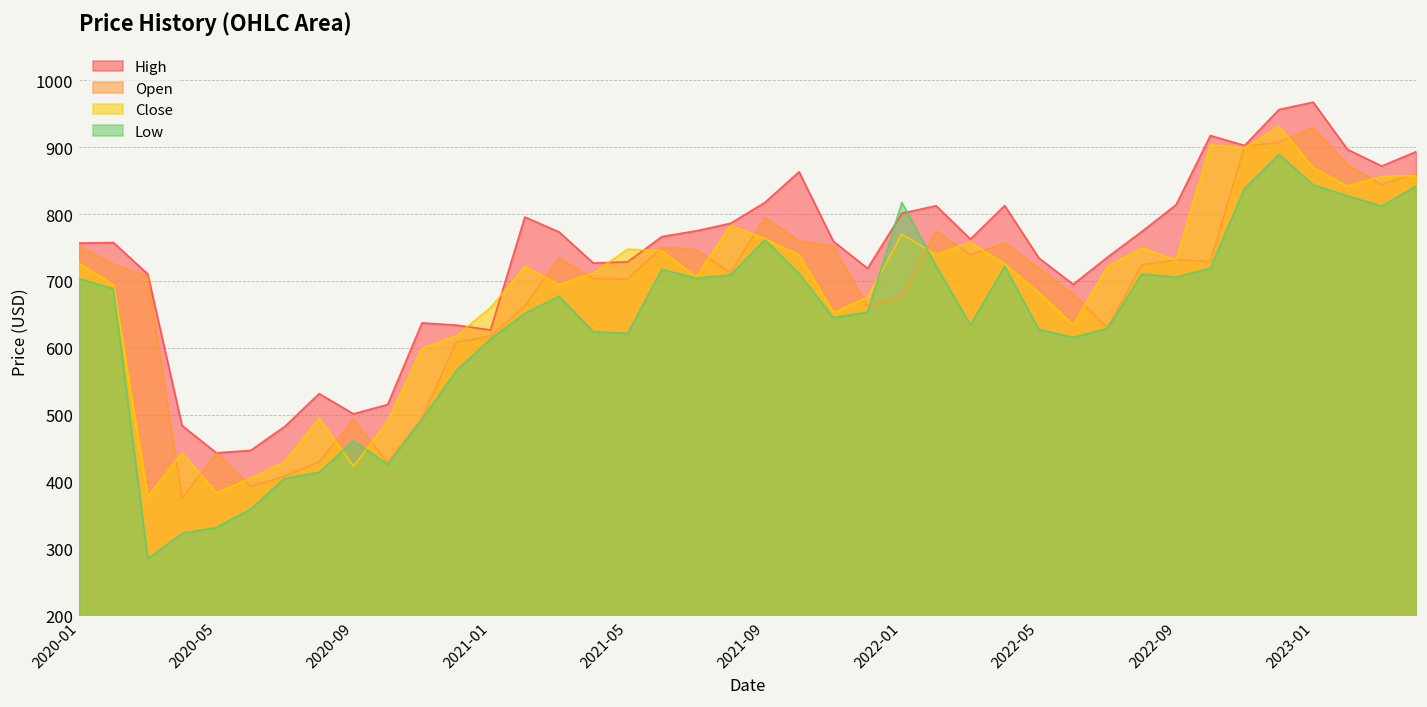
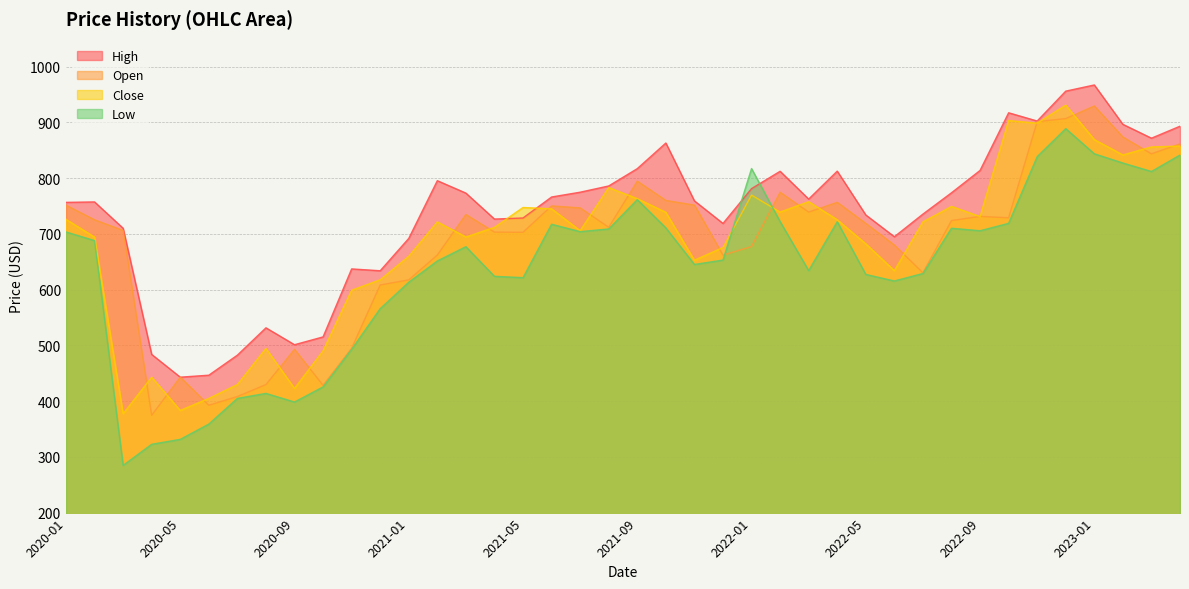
Low, 2020-09: 460 -> 400
High, 2021-01: 630 -> 690
High, 2022-01: 800 -> 780
